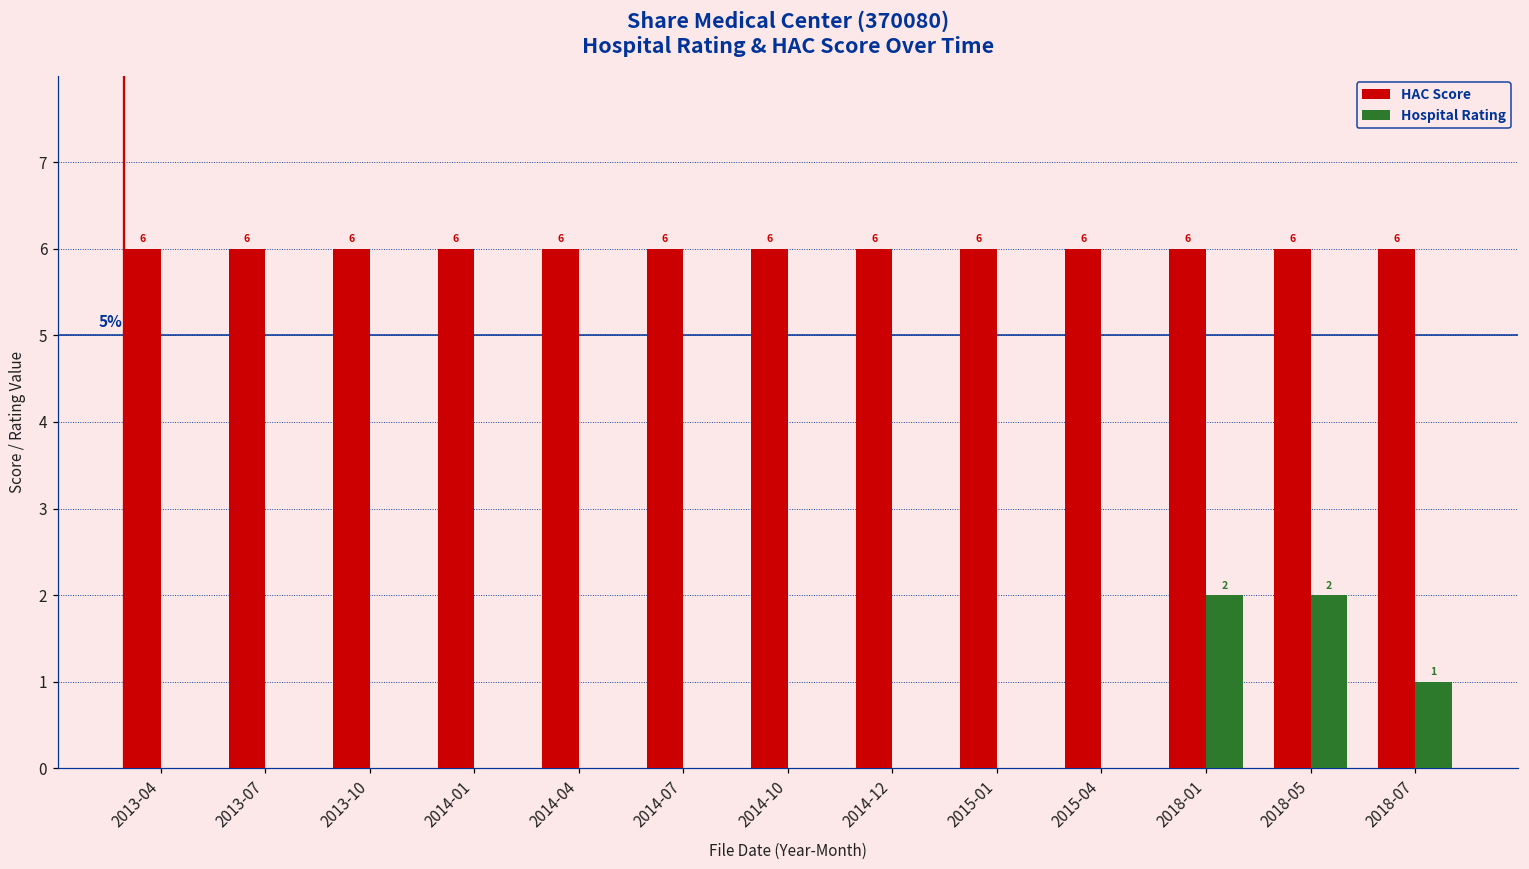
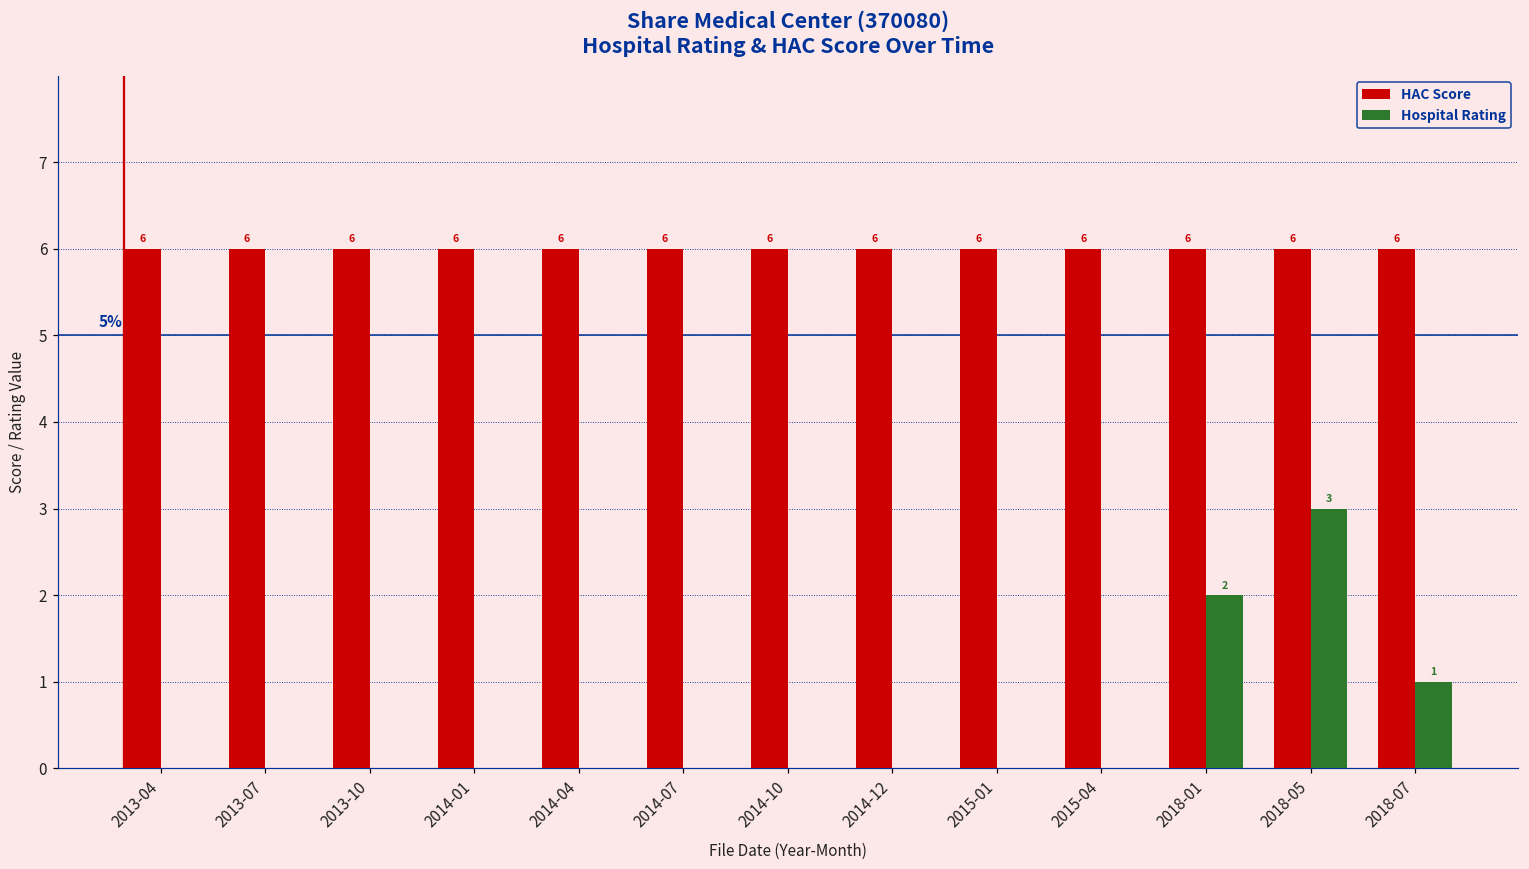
Hospital Rating, 2018-05: 2 -> 3
